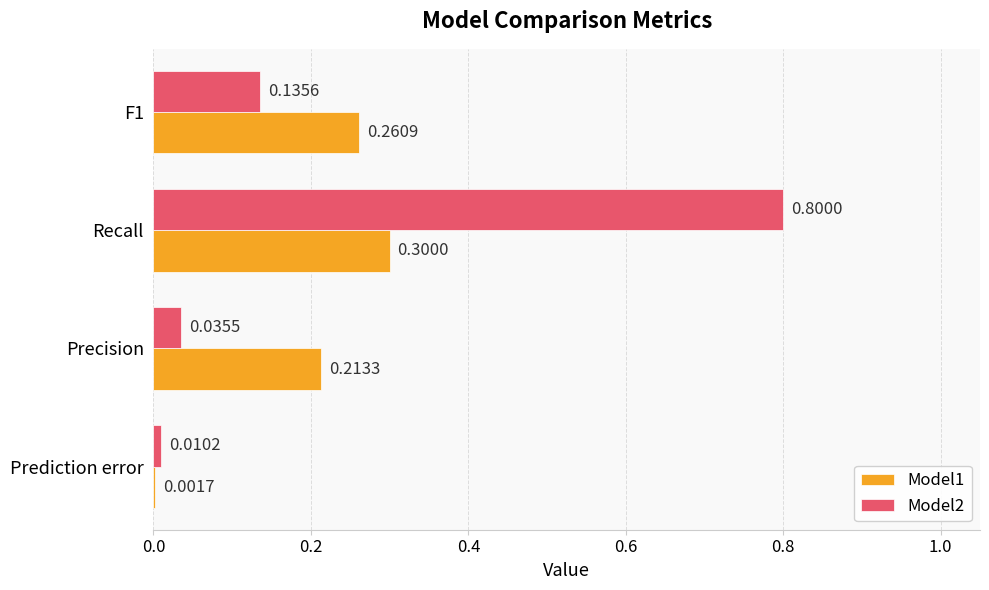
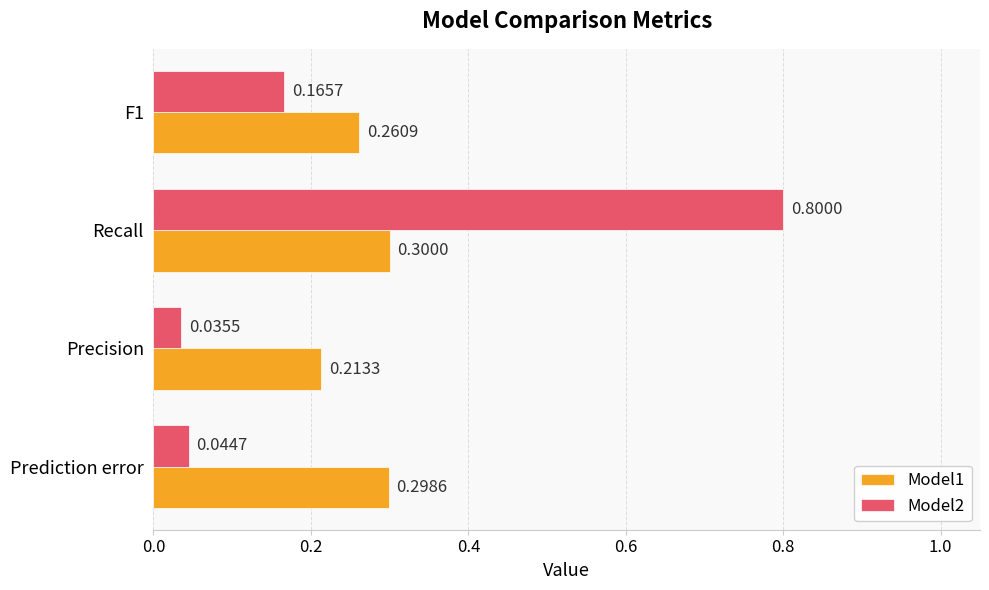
Model2, F1: 0.1356 -> 0.1657
Model2, Prediction error: 0.0102 -> 0.0447
Model1, Prediction error: 0.0017 -> 0.2986
